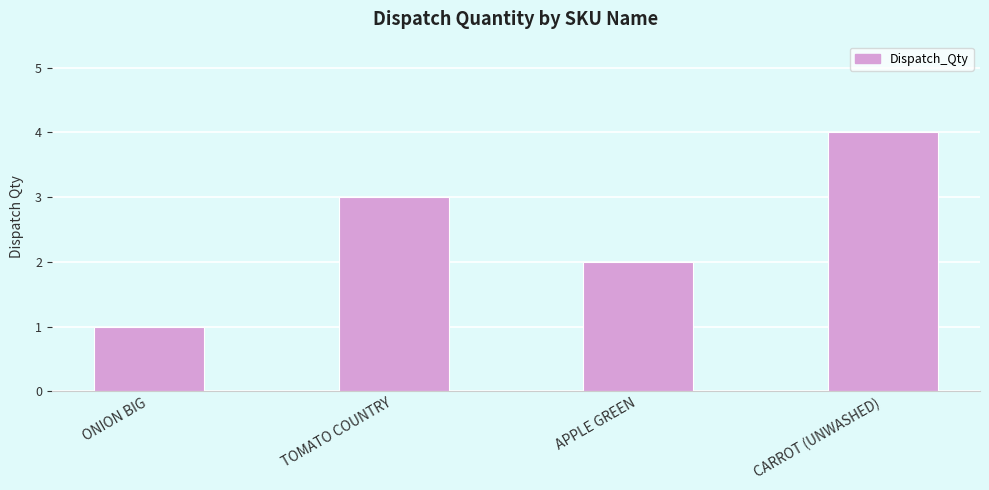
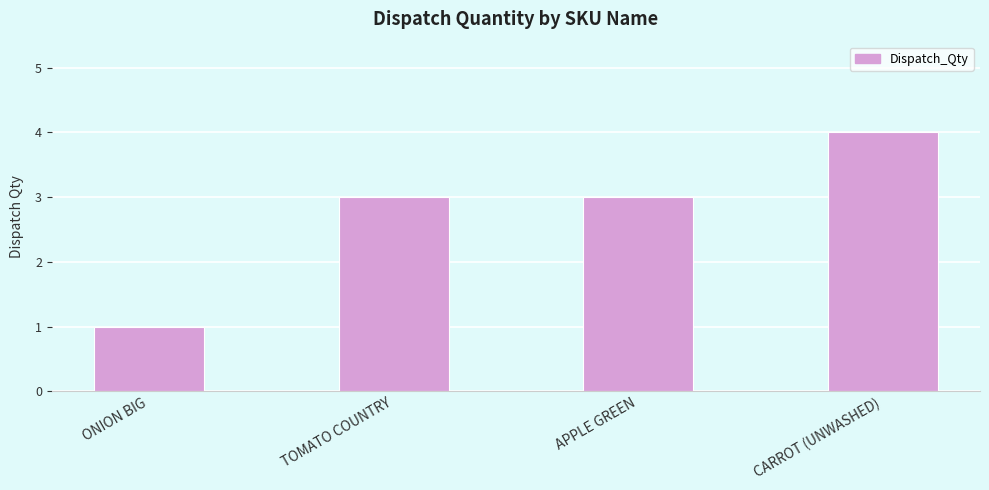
APPLE GREEN: 2 -> 3
